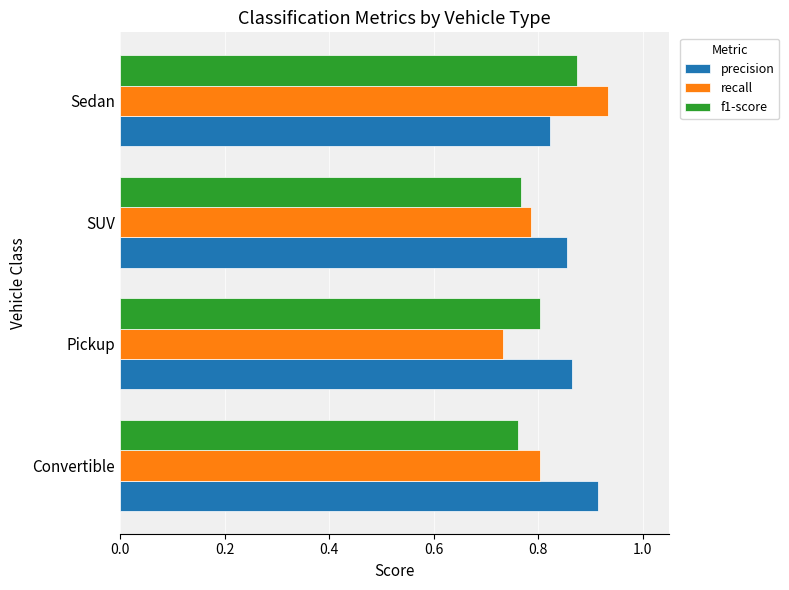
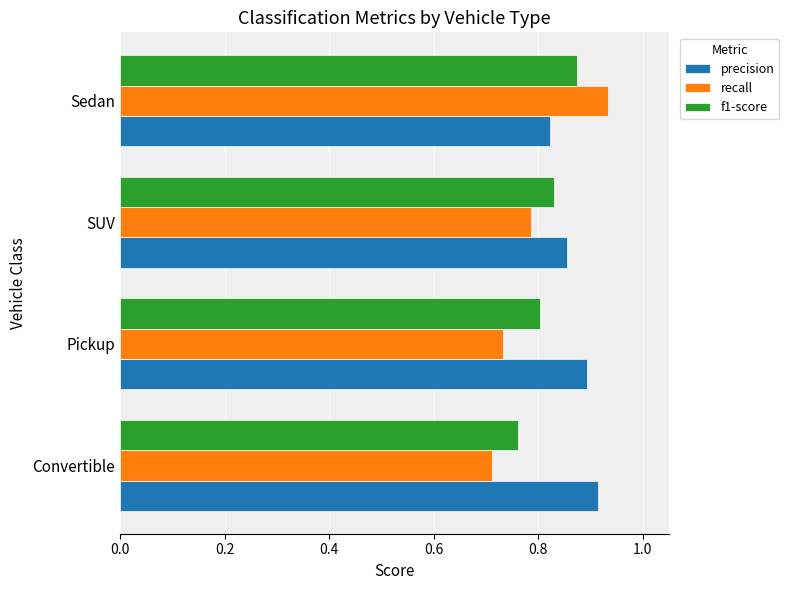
f1-score, SUV: 0.77 -> 0.83
precision, Pickup: 0.87 -> 0.89
recall, Convertible: 0.80 -> 0.71
